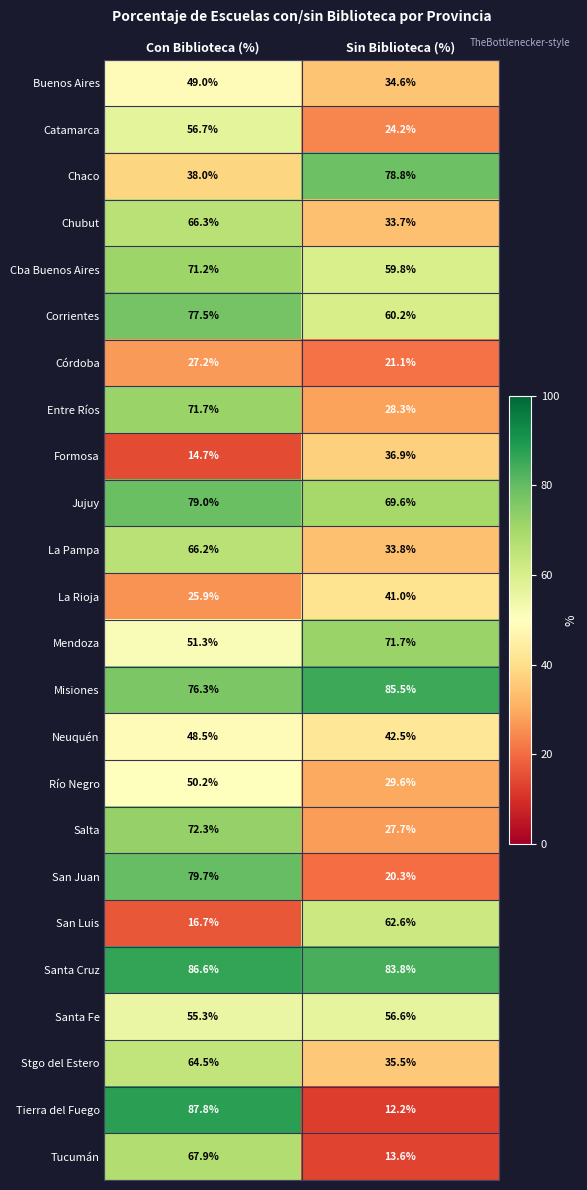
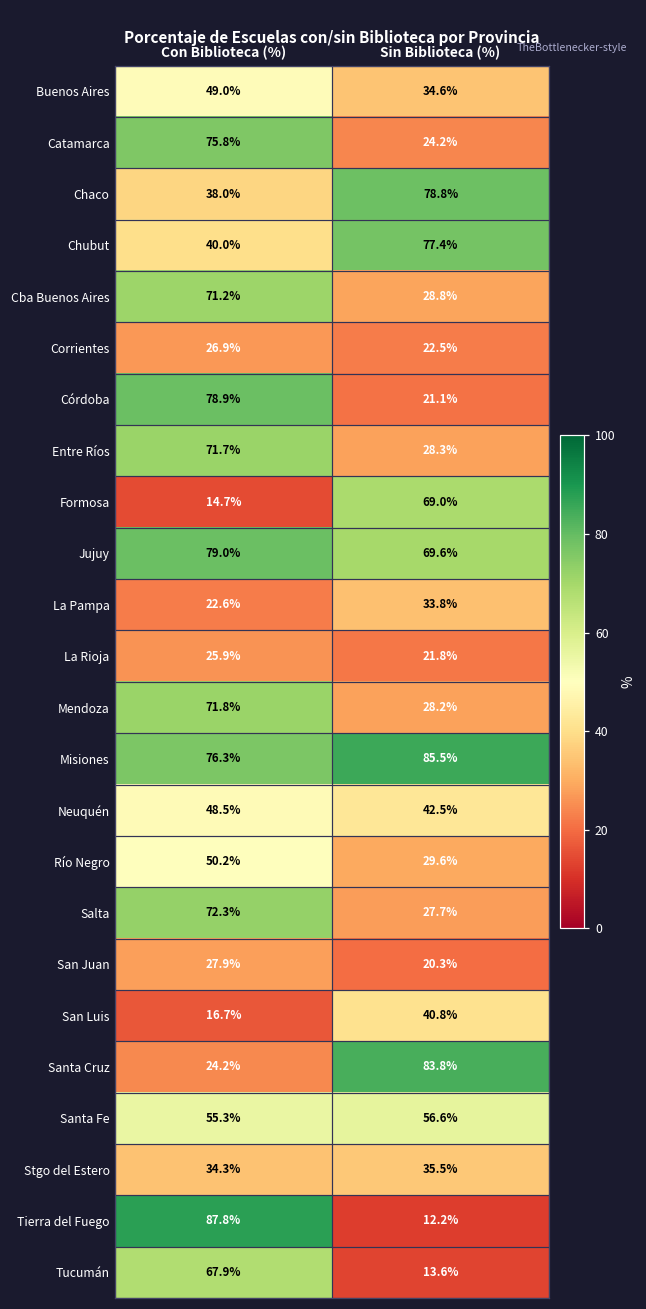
Catamarca, Con Biblioteca (%): 56.7% -> 75.8%
Chubut, Con Biblioteca (%): 66.3% -> 40.0%
Chubut, Sin Biblioteca (%): 33.7% -> 77.4%
Cba Buenos Aires, Sin Biblioteca (%): 59.8% -> 28.8%
Corrientes, Con Biblioteca (%): 77.5% -> 26.9%
Corrientes, Sin Biblioteca (%): 60.2% -> 22.5%
Córdoba, Con Biblioteca (%): 27.2% -> 78.9%
Formosa, Sin Biblioteca (%): 36.9% -> 69.0%
La Pampa, Con Biblioteca (%): 66.2% -> 22.6%
La Rioja, Sin Biblioteca (%): 41.0% -> 21.8%
Mendoza, Con Biblioteca (%): 51.3% -> 71.8%
Mendoza, Sin Biblioteca (%): 71.7% -> 28.2%
San Juan, Con Biblioteca (%): 79.7% -> 27.9%
San Luis, Sin Biblioteca (%): 62.6% -> 40.8%
Santa Cruz, Con Biblioteca (%): 86.6% -> 24.2%
Stgo del Estero, Con Biblioteca (%): 64.5% -> 34.3%
